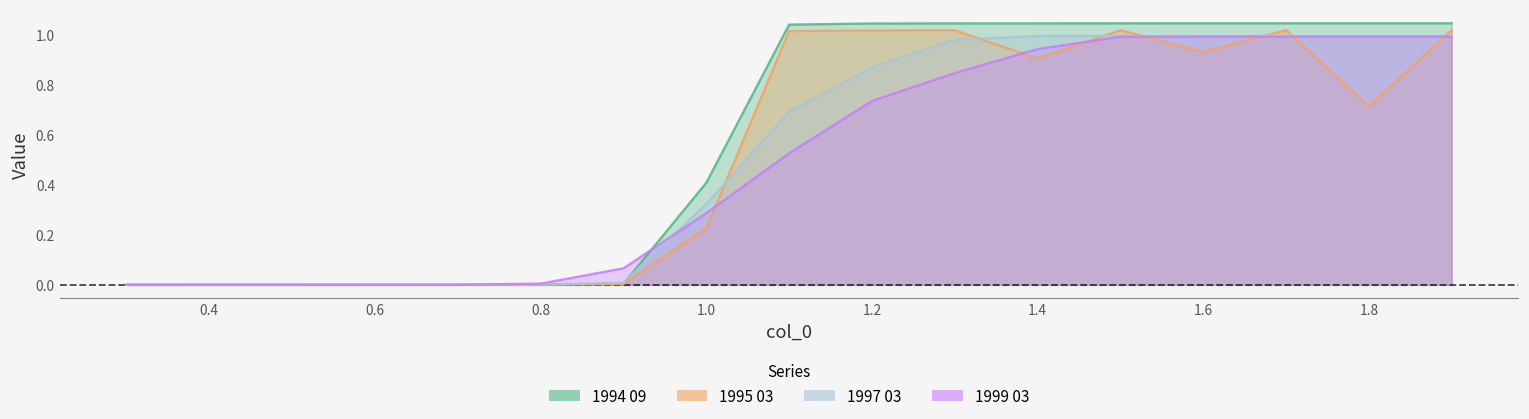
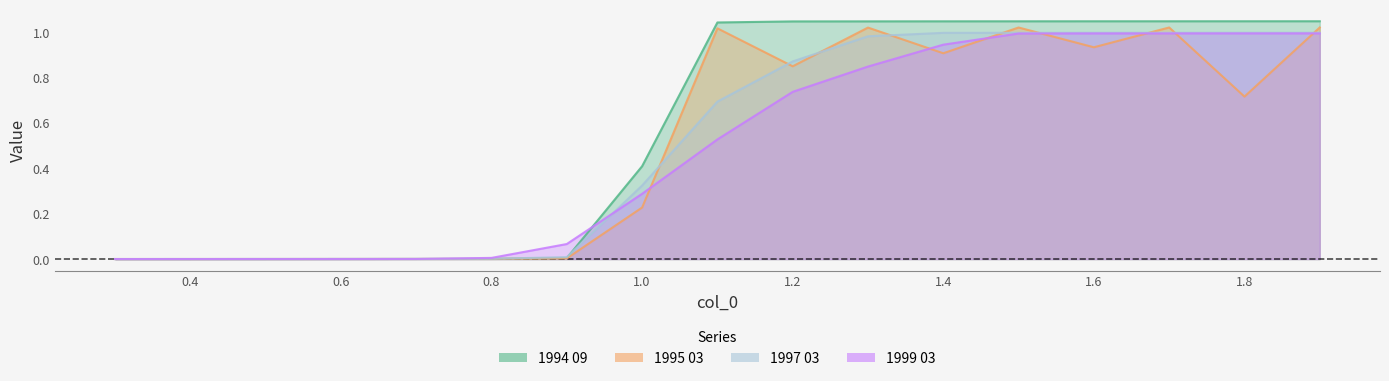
1995 03, 1.2: 1.02 -> 0.85
